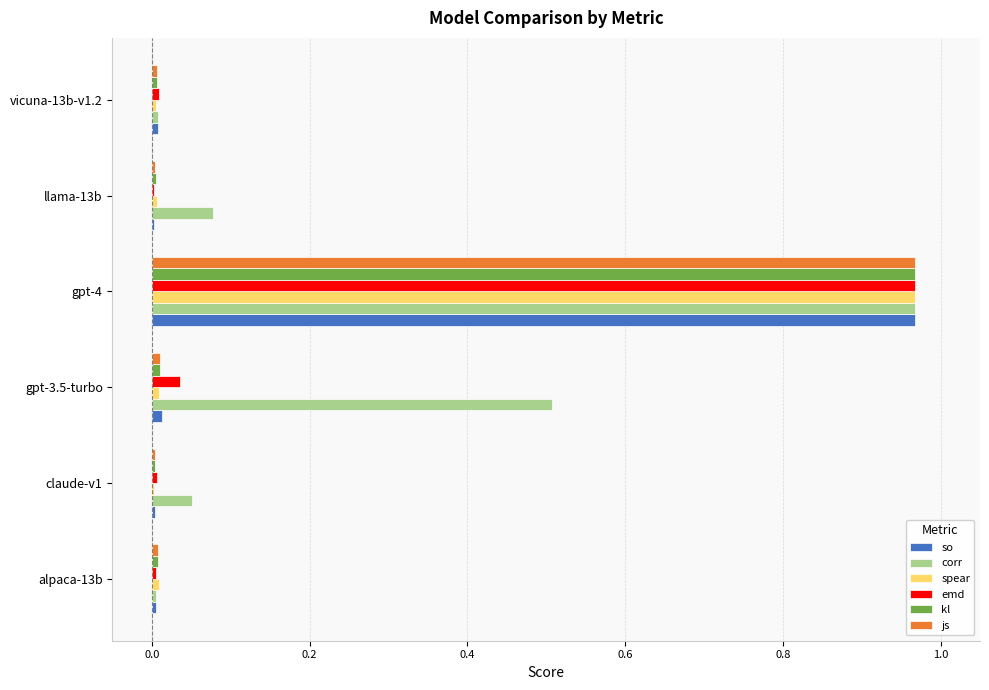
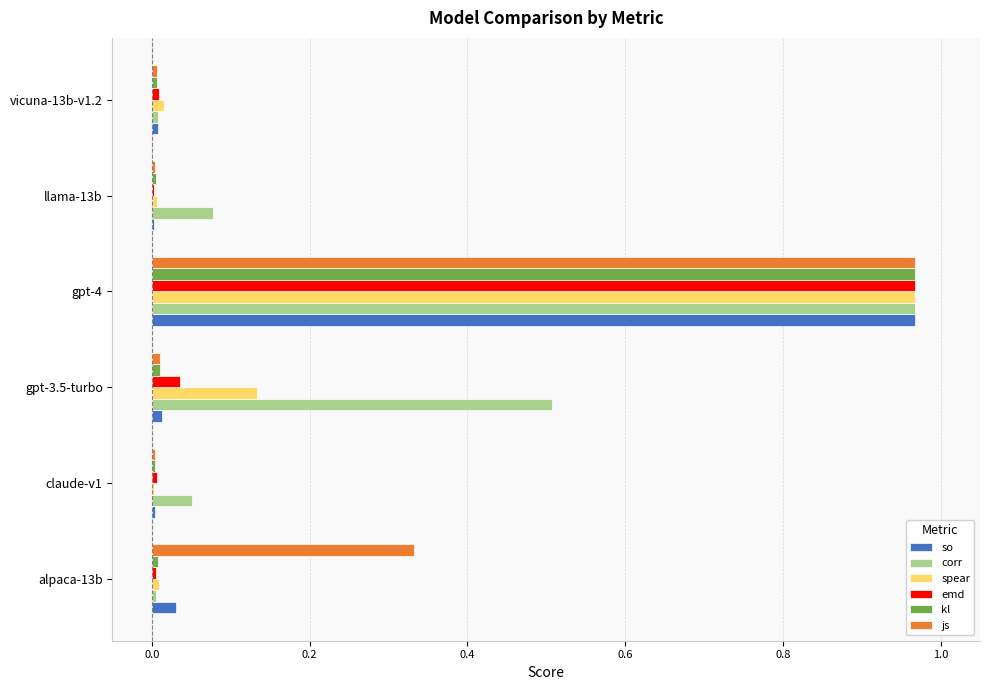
spear, vicuna-13b-v1.2: 0.01 -> 0.02
spear, gpt-3.5-turbo: 0.01 -> 0.13
js, alpaca-13b: 0.01 -> 0.33
so, alpaca-13b: 0.00 -> 0.03
